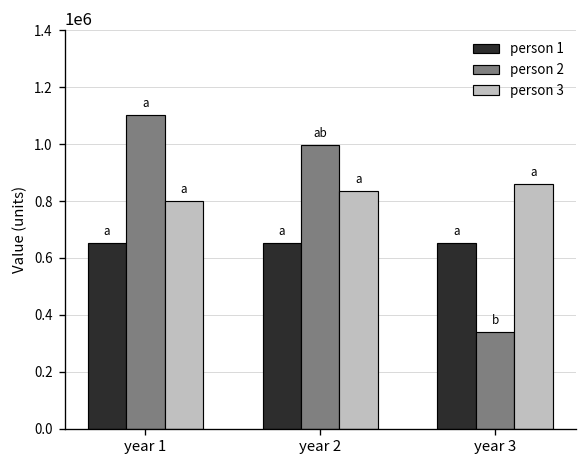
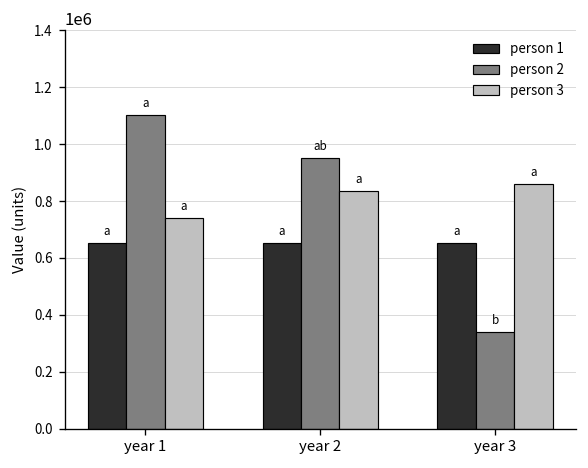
person 3, year 1: 800000 -> 740000
person 2, year 2: 1000000 -> 950000
